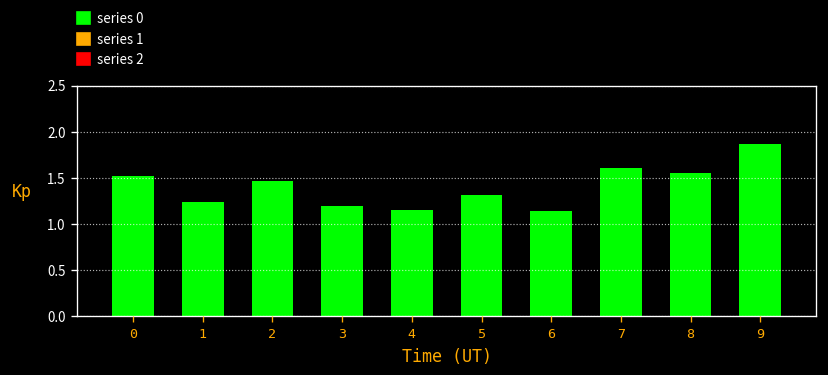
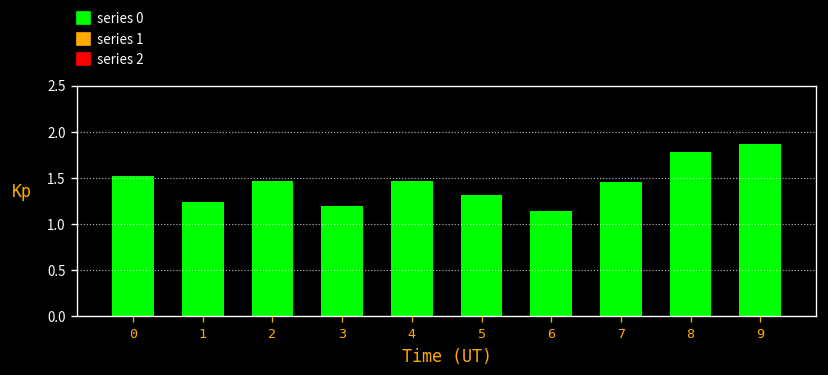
4: 1.2 -> 1.5
7: 1.6 -> 1.5
8: 1.6 -> 1.8
